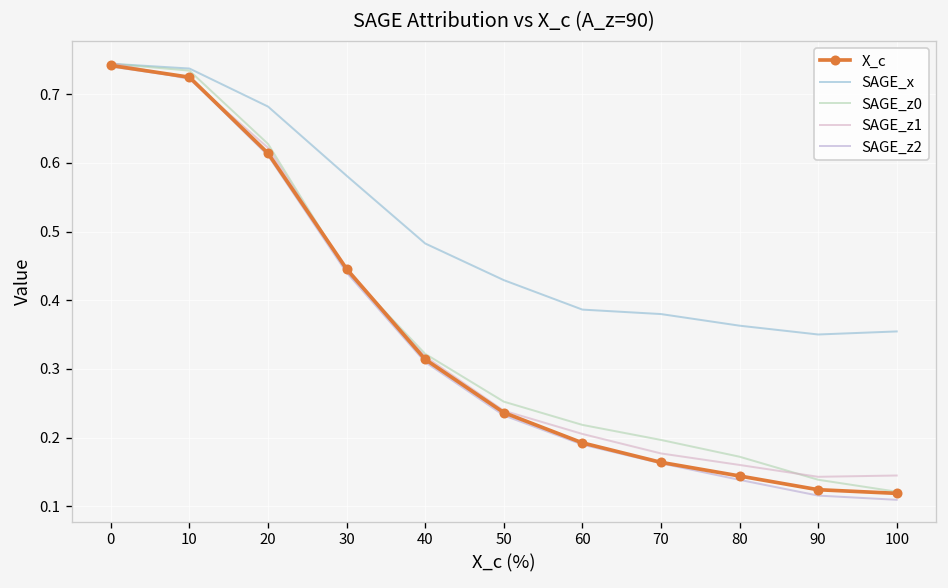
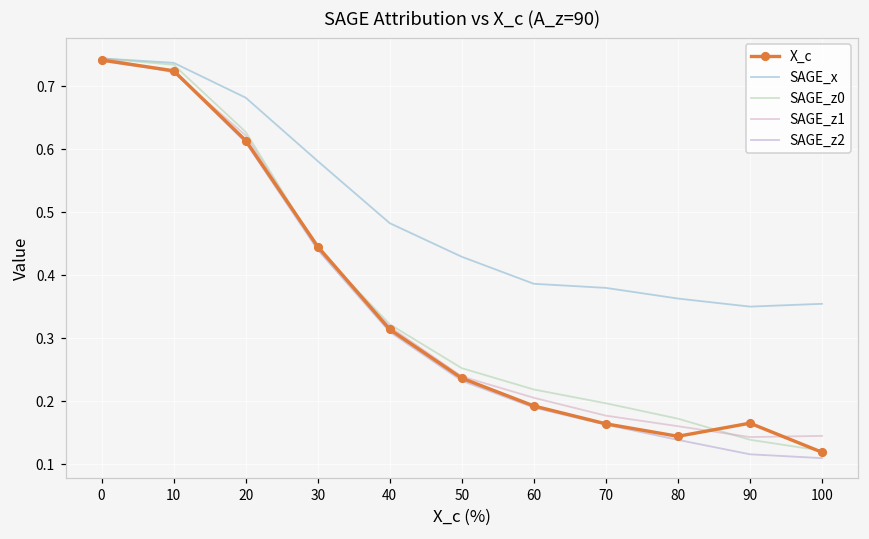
X_c, 90: 0.12 -> 0.16
